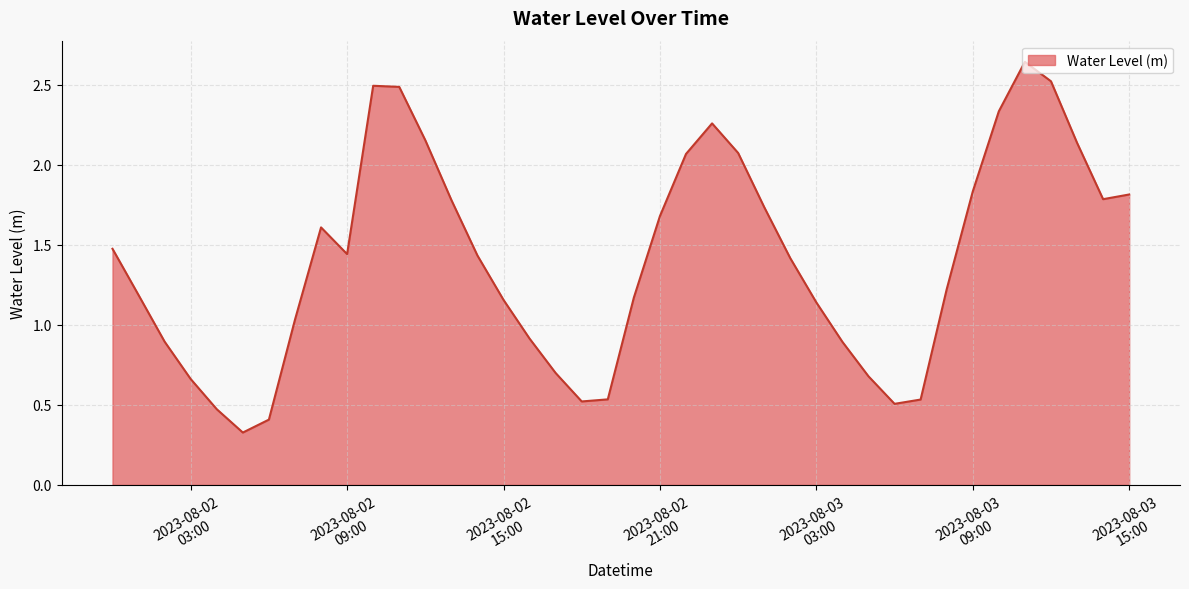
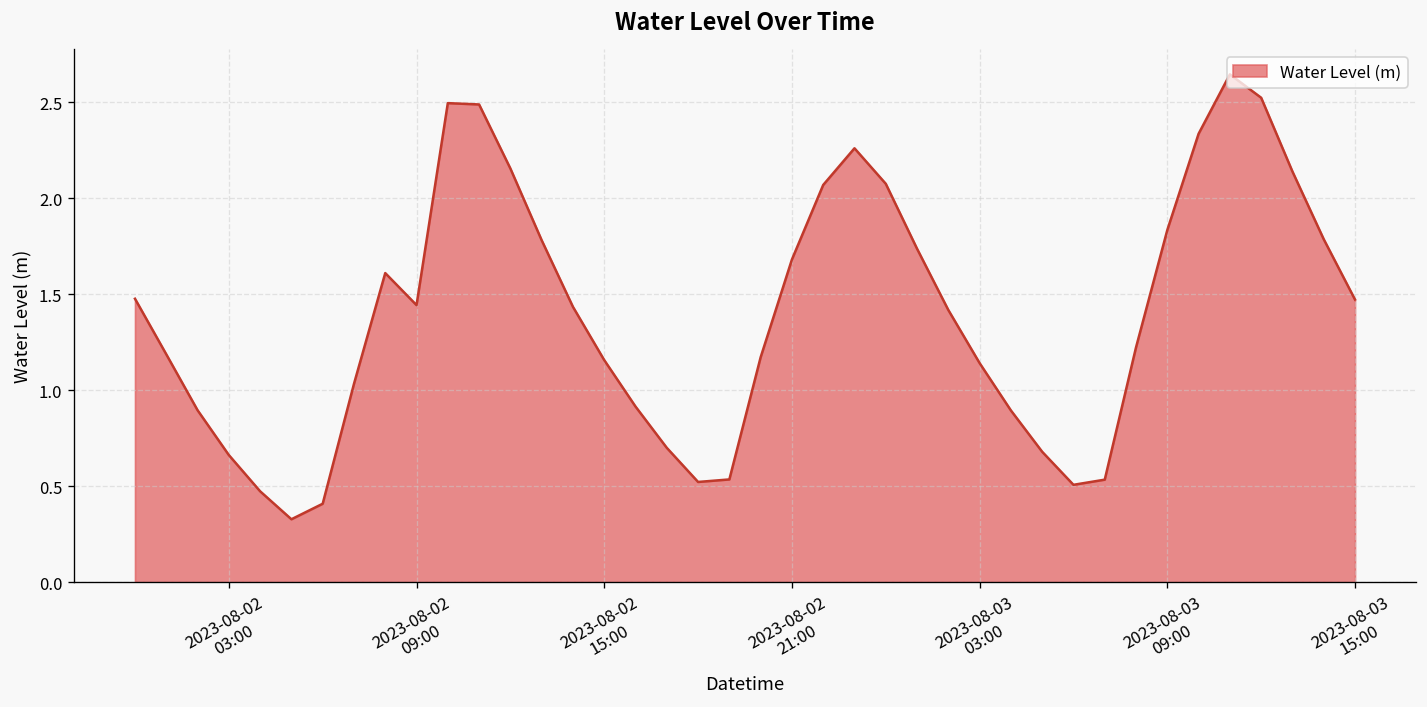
2023-08-03 15:00: 1.82 -> 1.47
